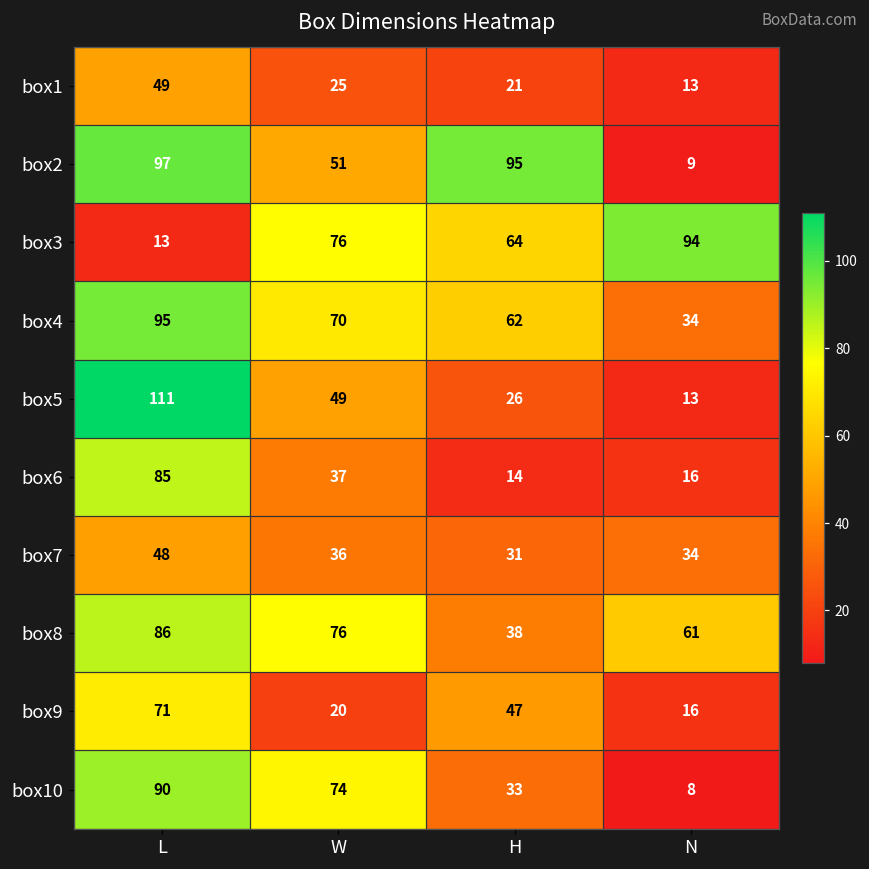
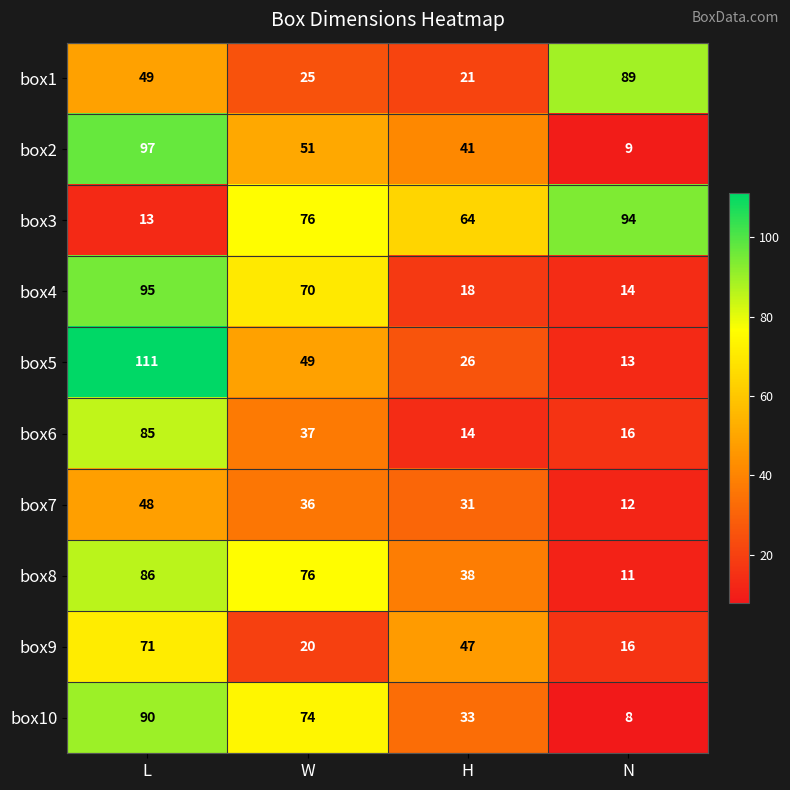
box1, N: 13 -> 89
box2, H: 95 -> 41
box4, H: 62 -> 18
box4, N: 34 -> 14
box7, N: 34 -> 12
box8, N: 61 -> 11
